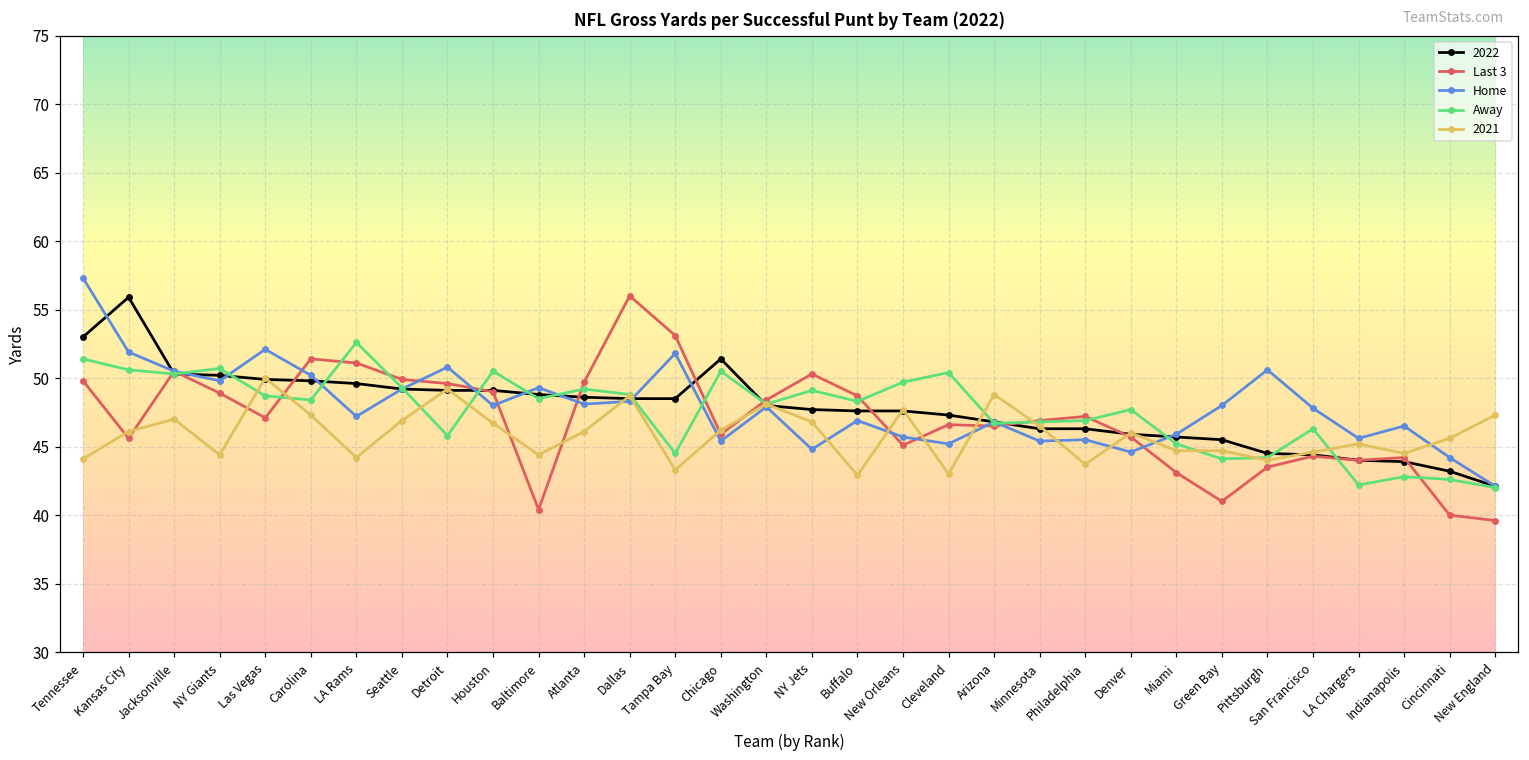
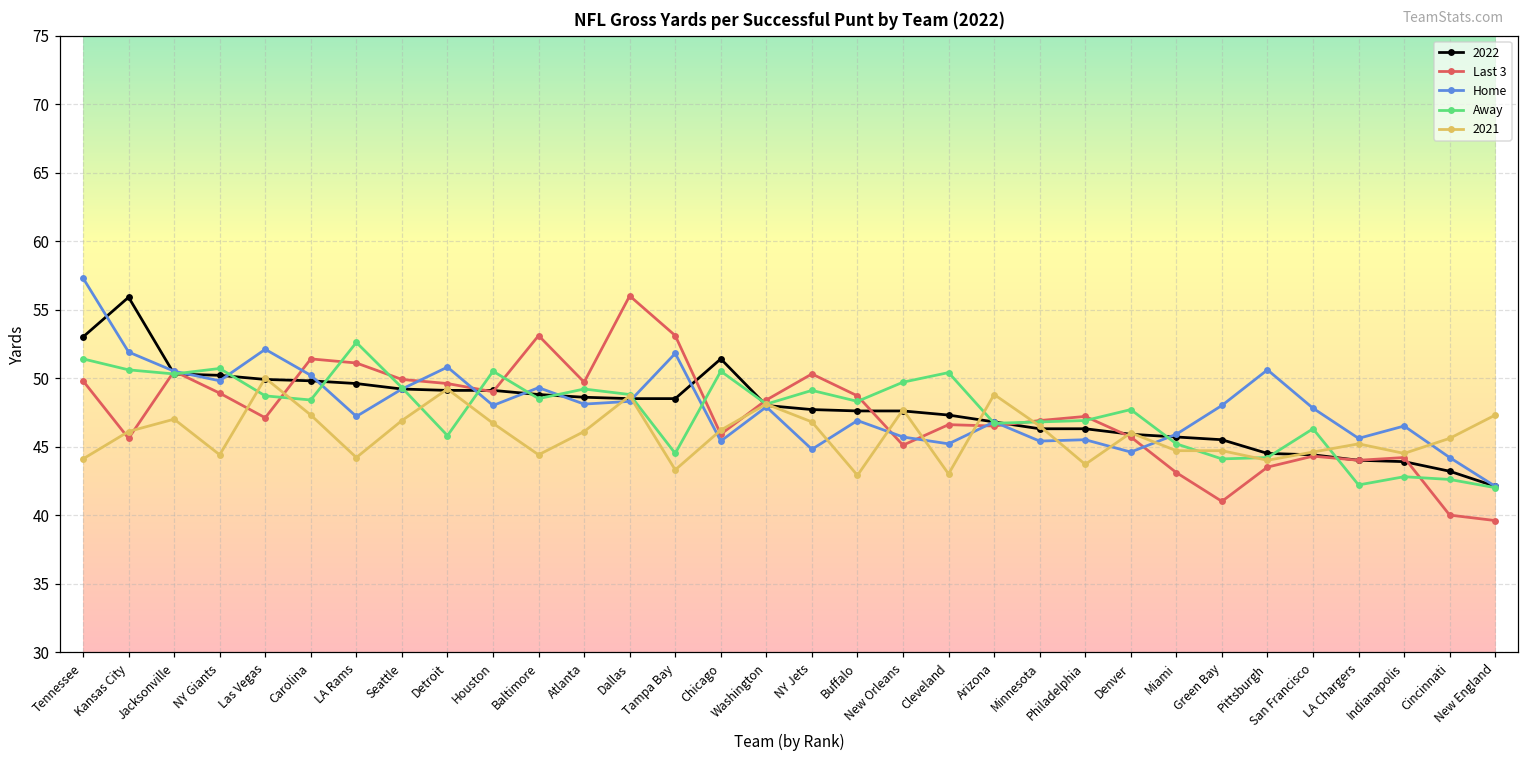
Last 3, Baltimore: 40.4 -> 53.1
